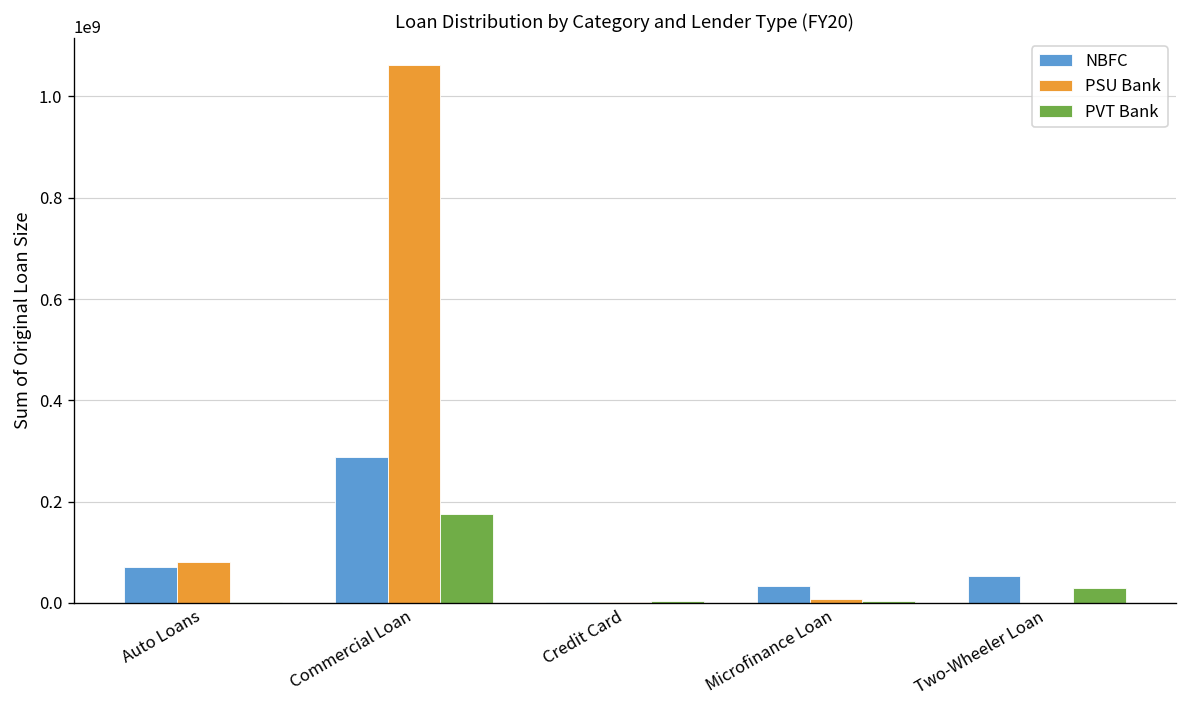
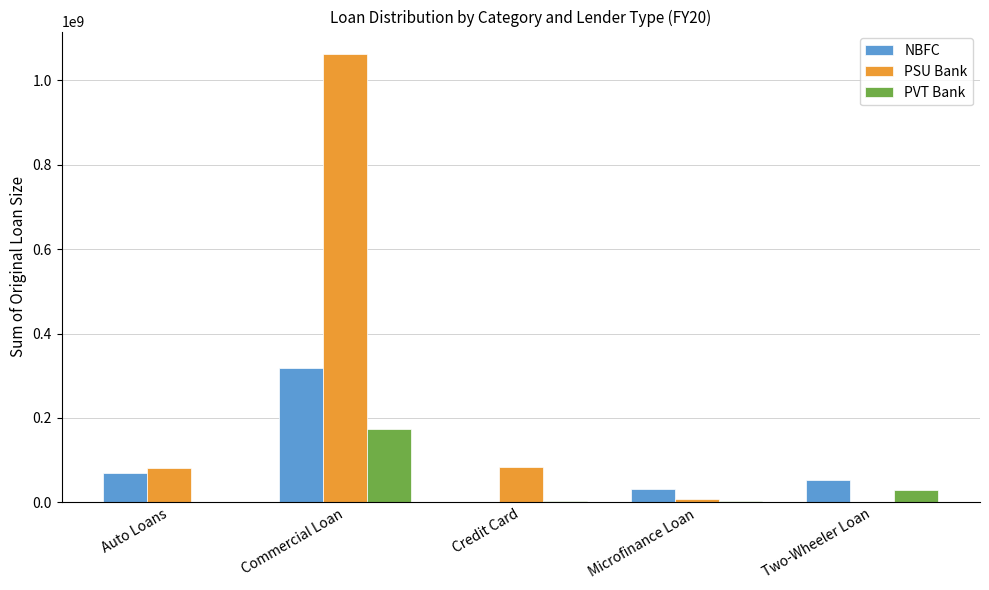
NBFC, Commercial Loan: 290000000 -> 320000000
PSU Bank, Credit Card: 0 -> 80000000
